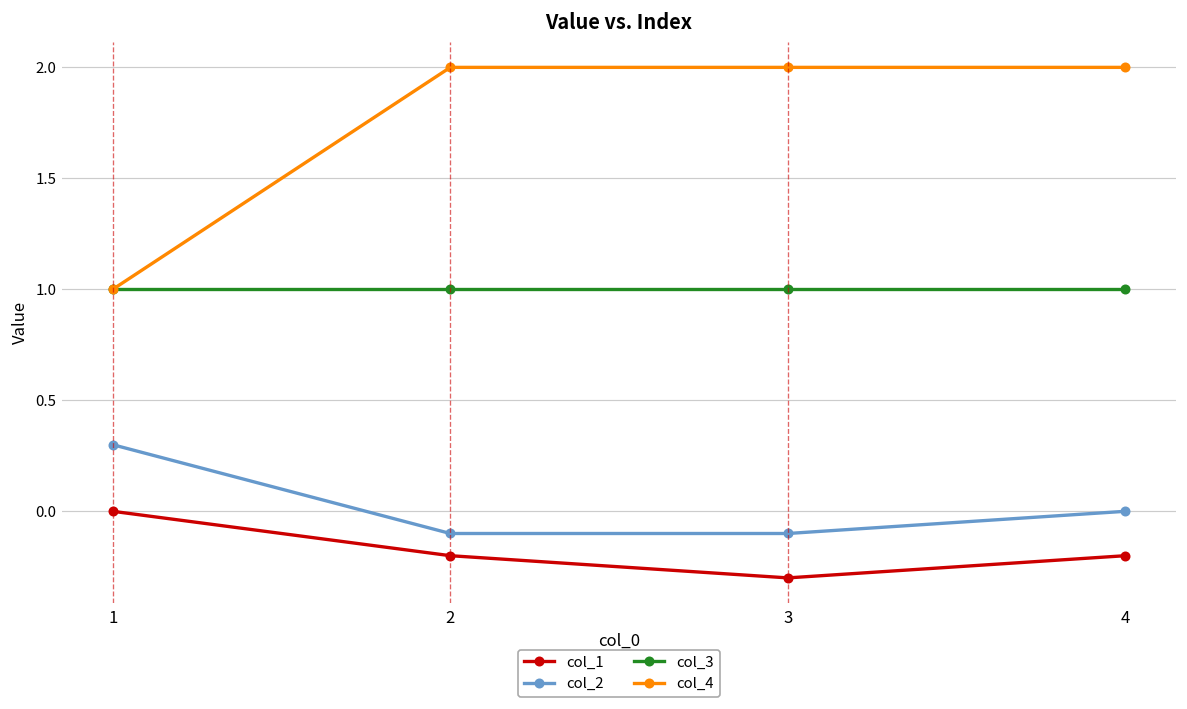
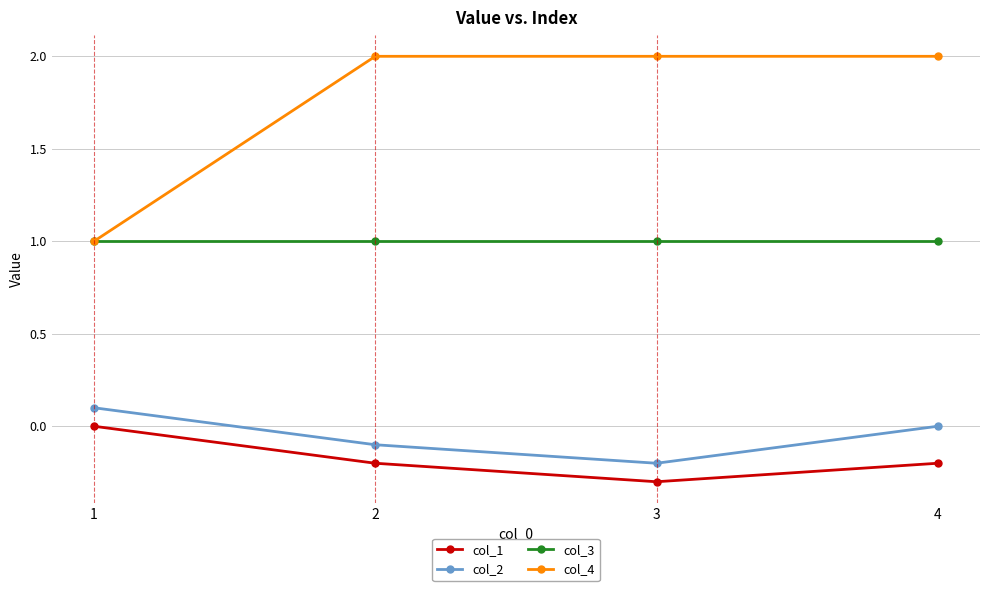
col_2, 1: 0.3 -> 0.1
col_2, 3: -0.1 -> -0.2
